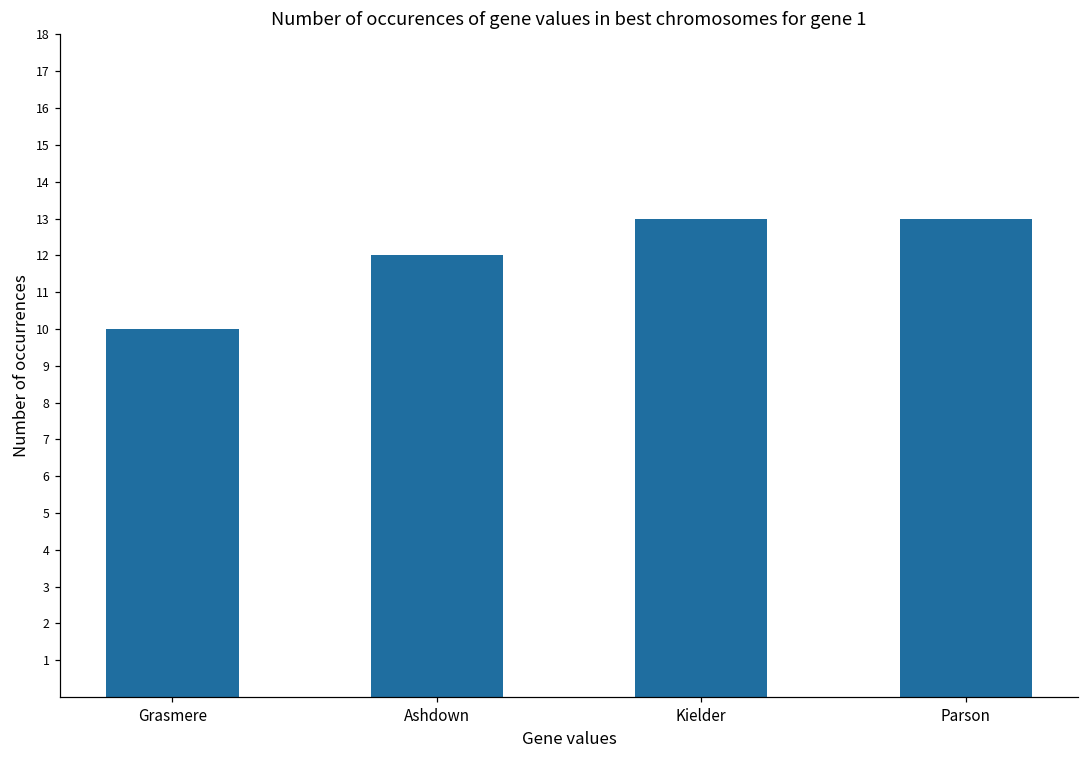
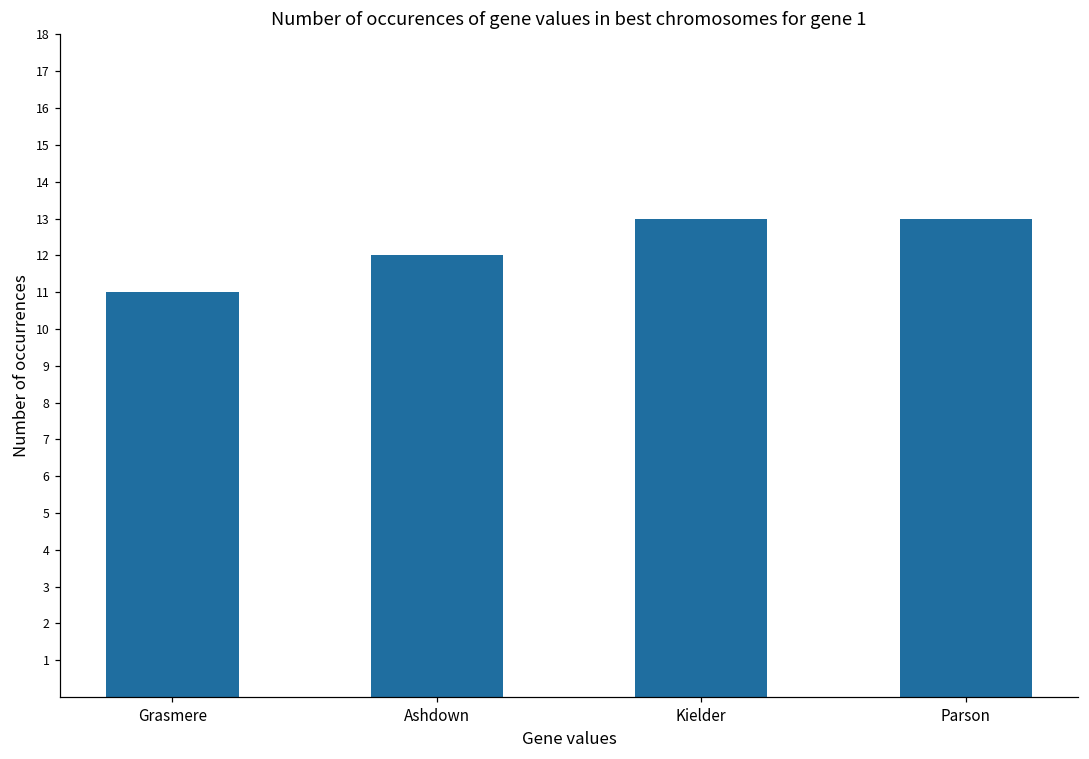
Grasmere: 10 -> 11
